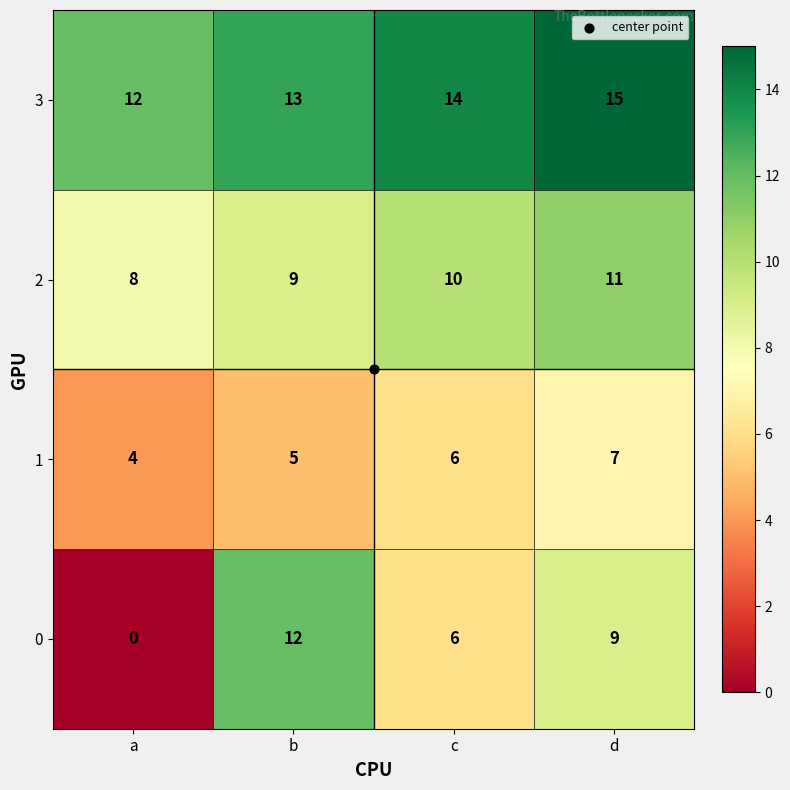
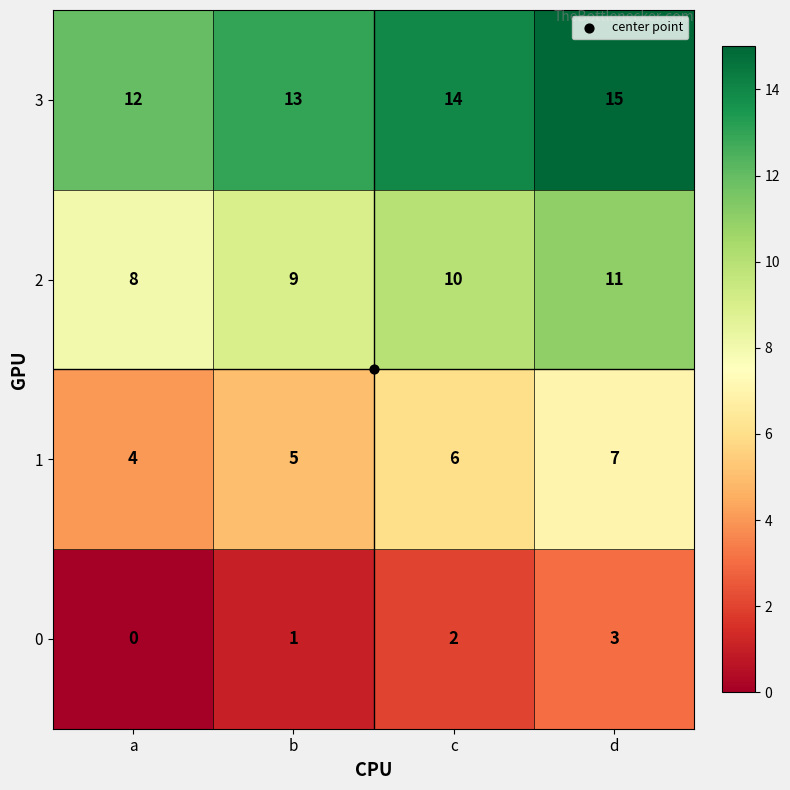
0, b: 12 -> 1
0, c: 6 -> 2
0, d: 9 -> 3
